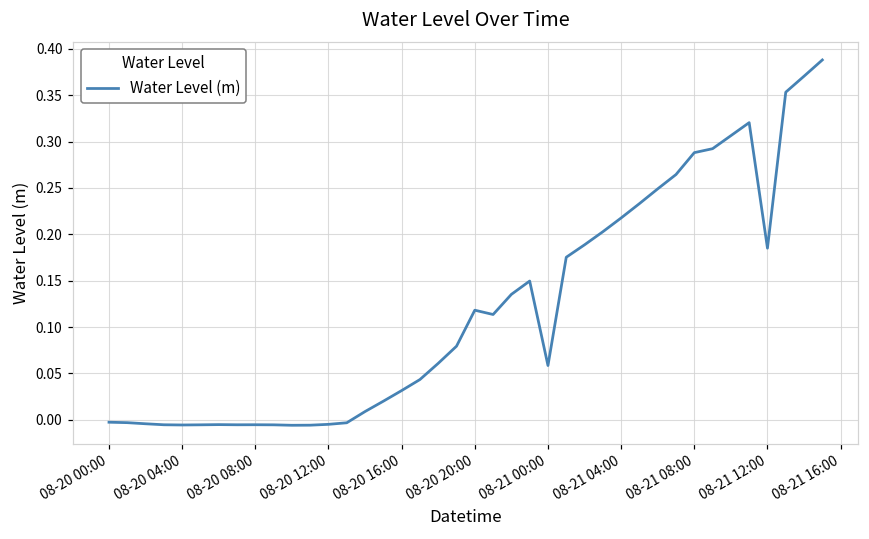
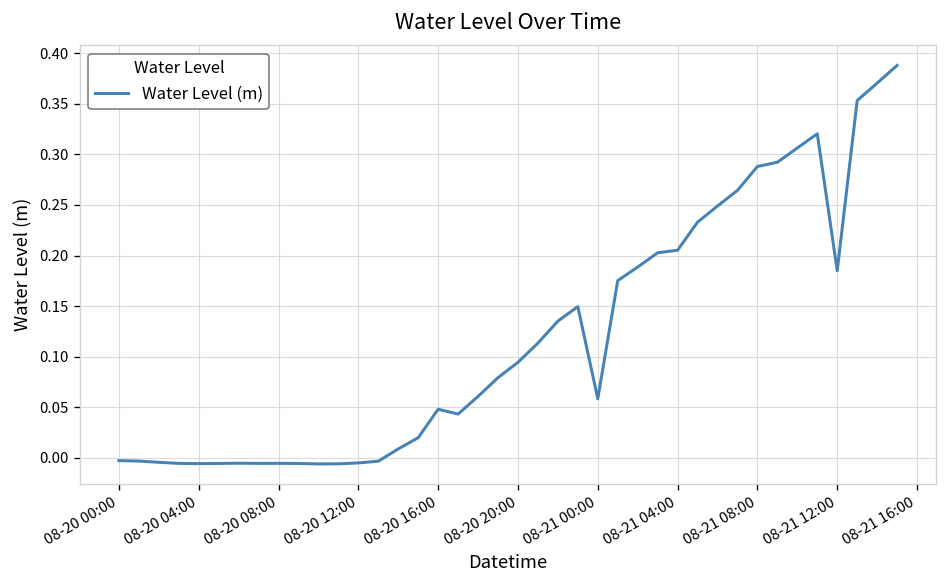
08-20 16:00: 0.03 -> 0.05
08-20 20:00: 0.12 -> 0.09
08-21 04:00: 0.22 -> 0.21
